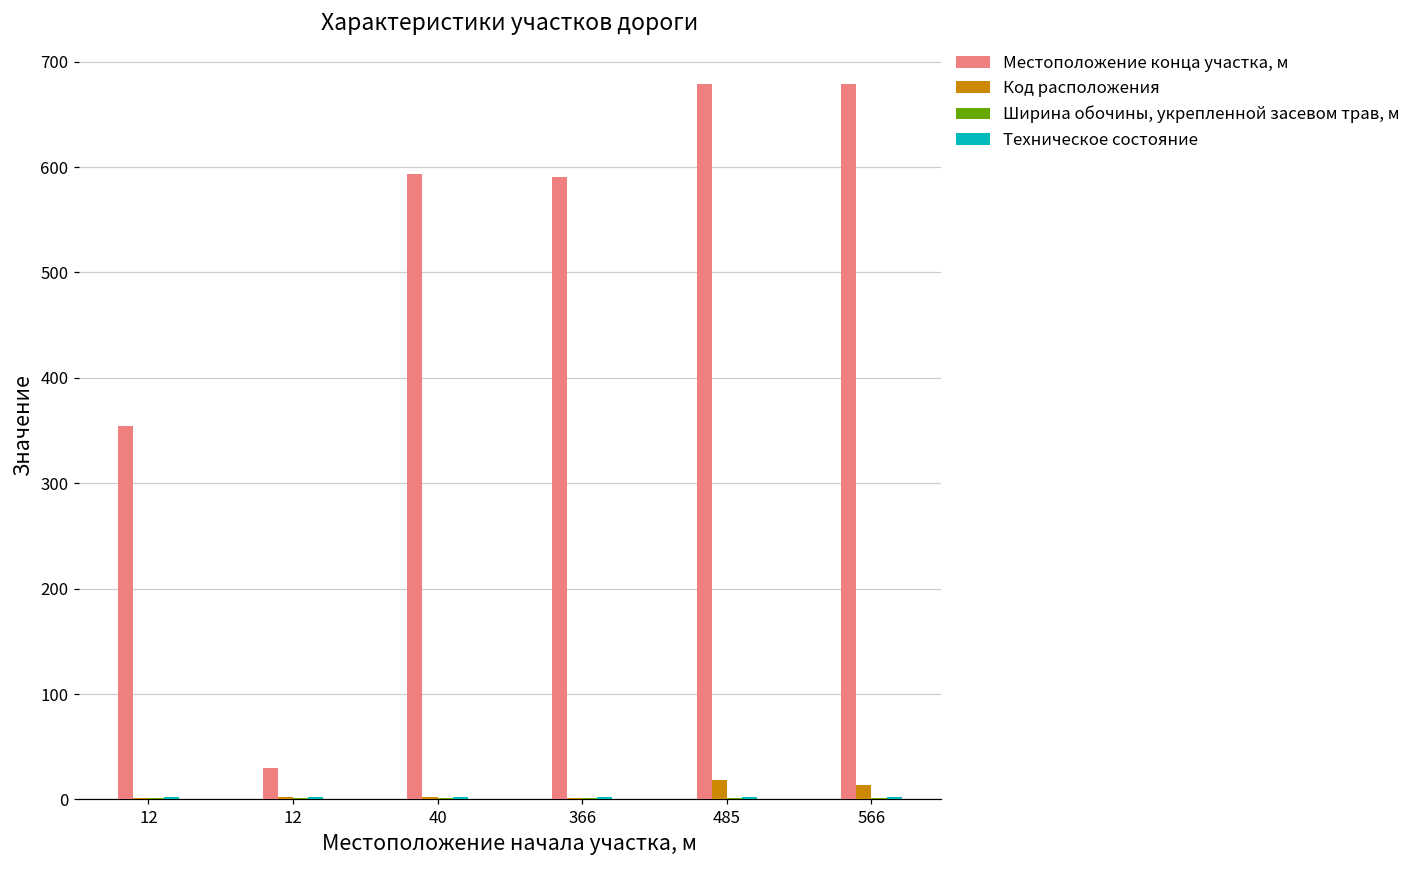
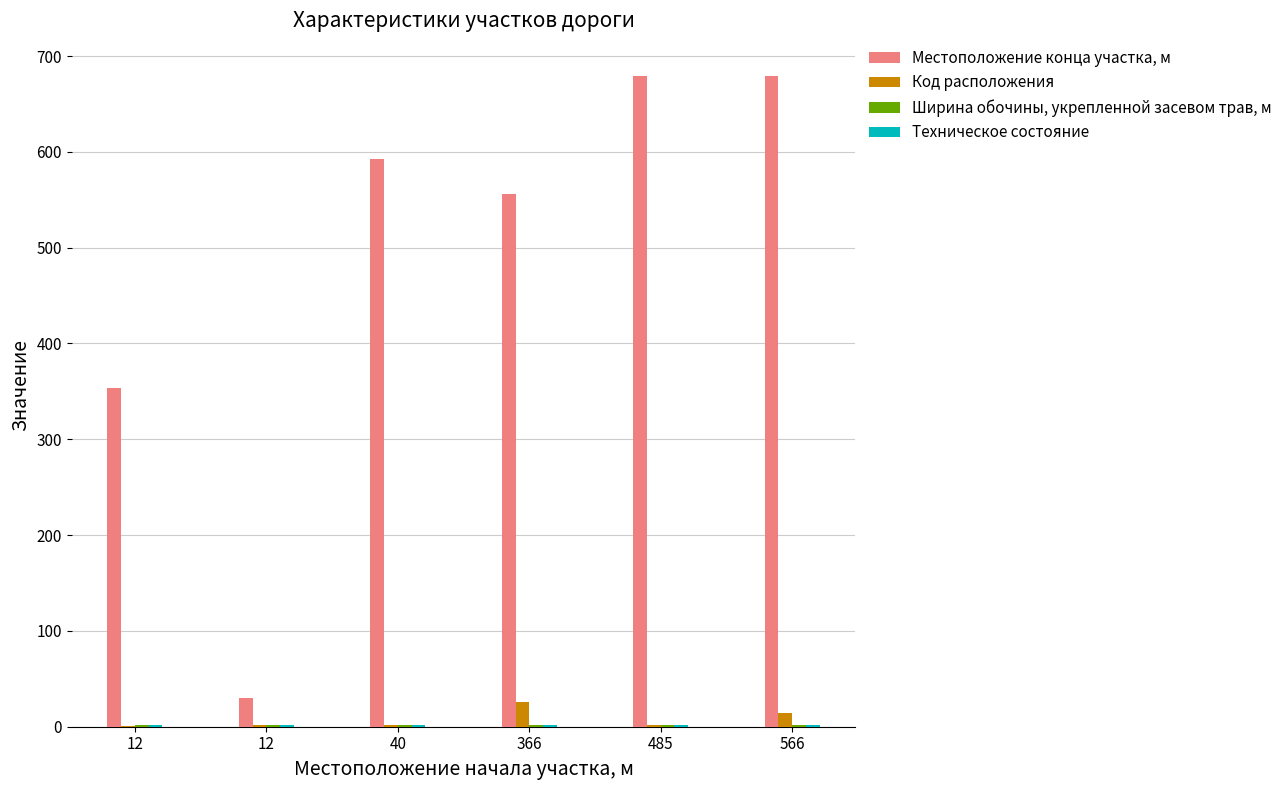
Местоположение конца участка, м, 366: 590 -> 560
Код расположения, 366: 0 -> 30
Код расположения, 485: 20 -> 0
